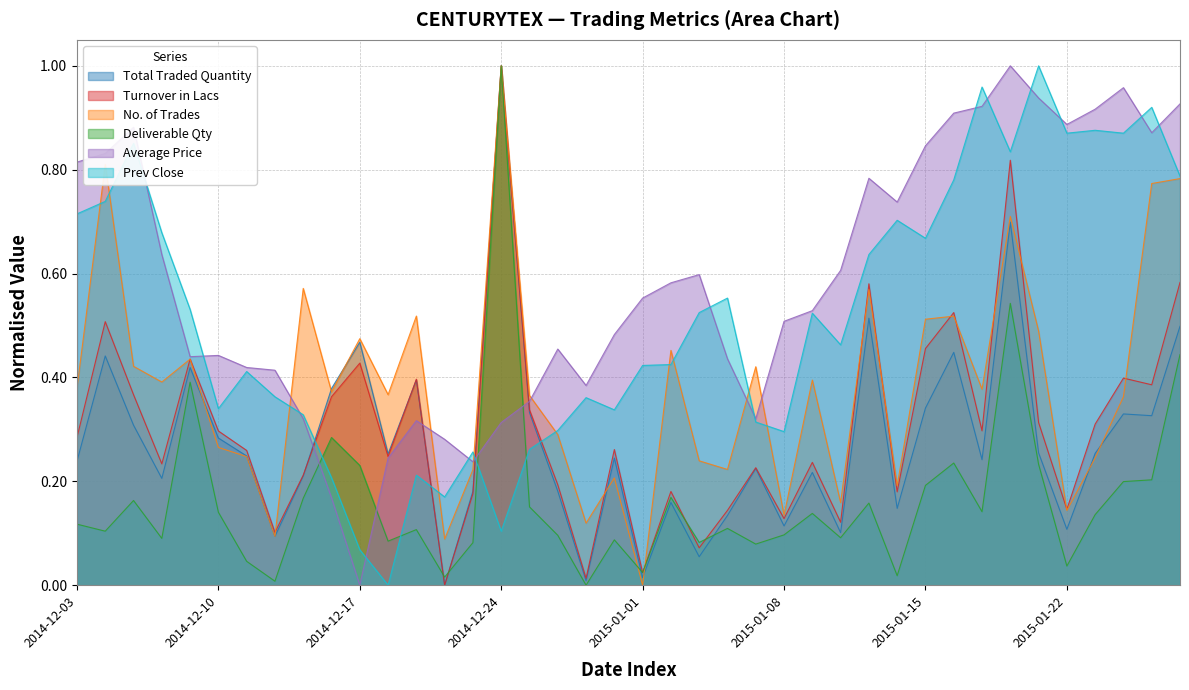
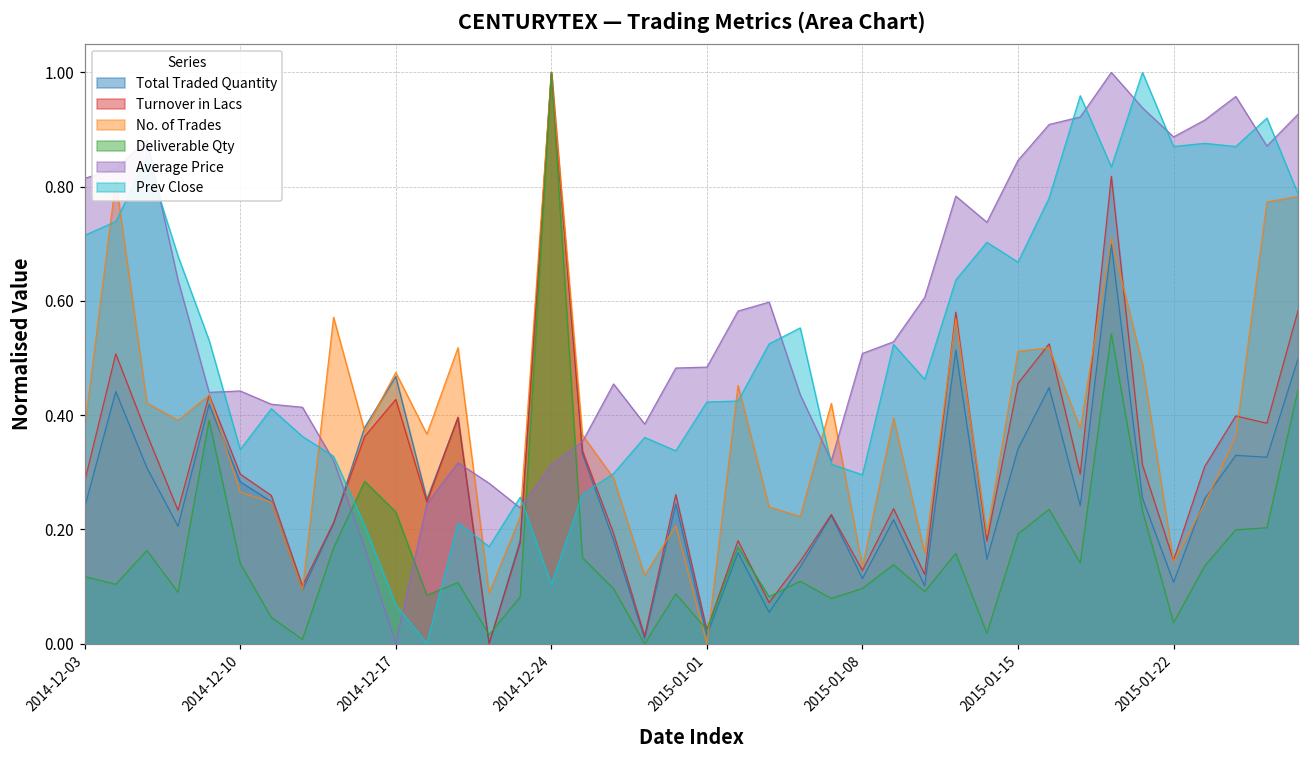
Average Price, 2015-01-01: 0.55 -> 0.48
